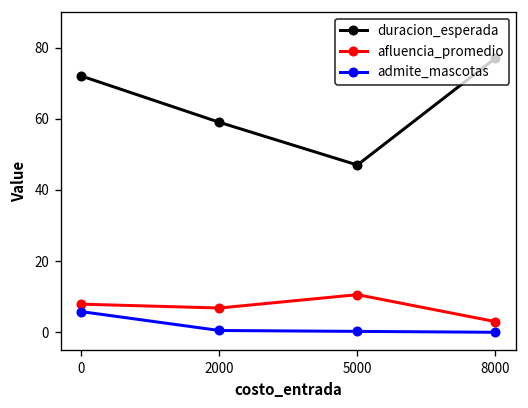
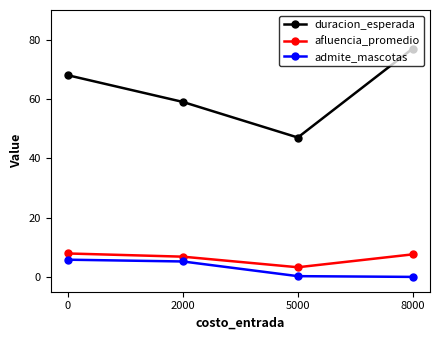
duracion_esperada, 0: 72 -> 68
admite_mascotas, 2000: 1 -> 5
afluencia_promedio, 5000: 11 -> 3
afluencia_promedio, 8000: 3 -> 8
